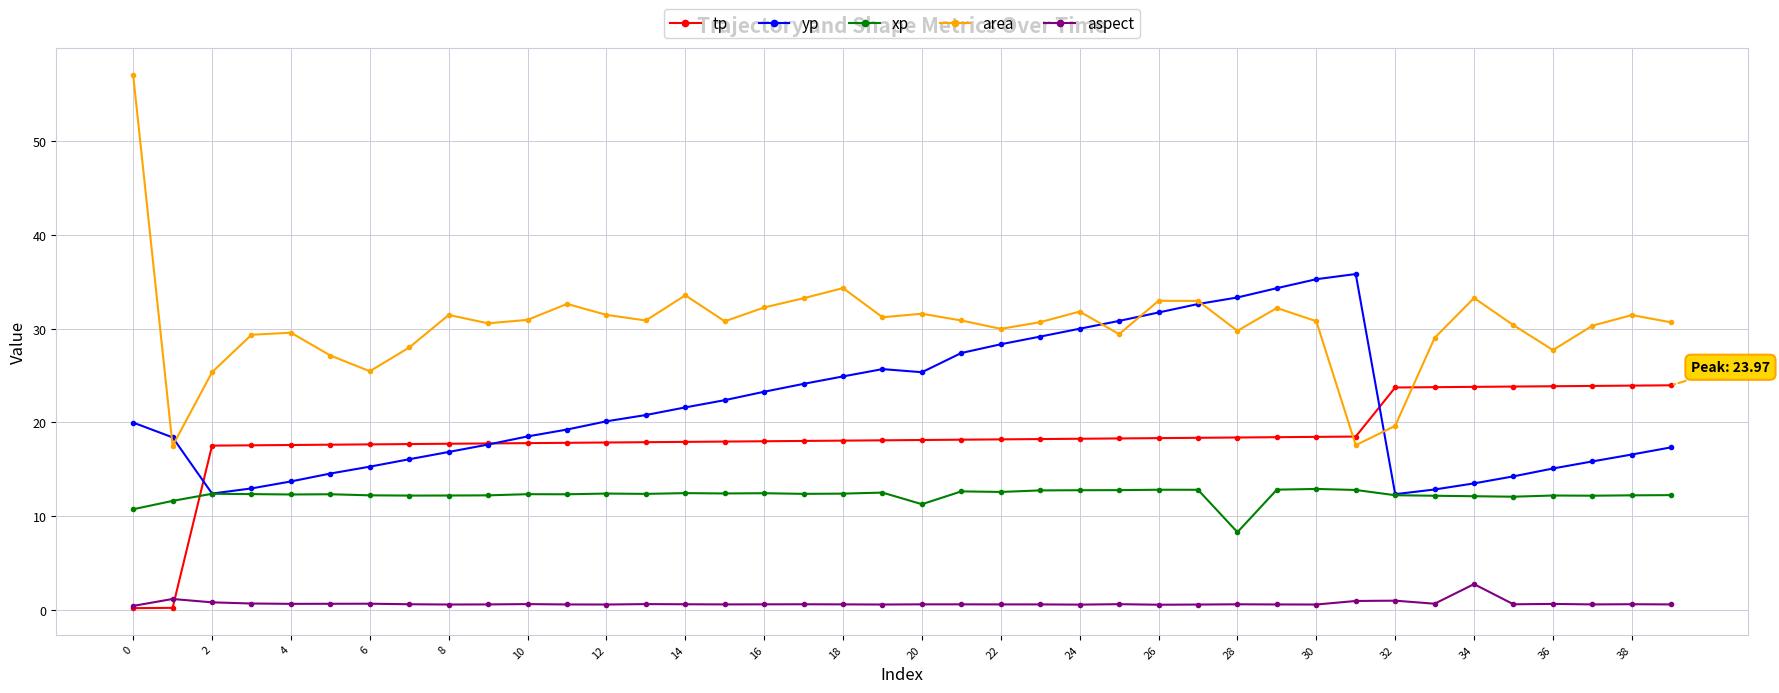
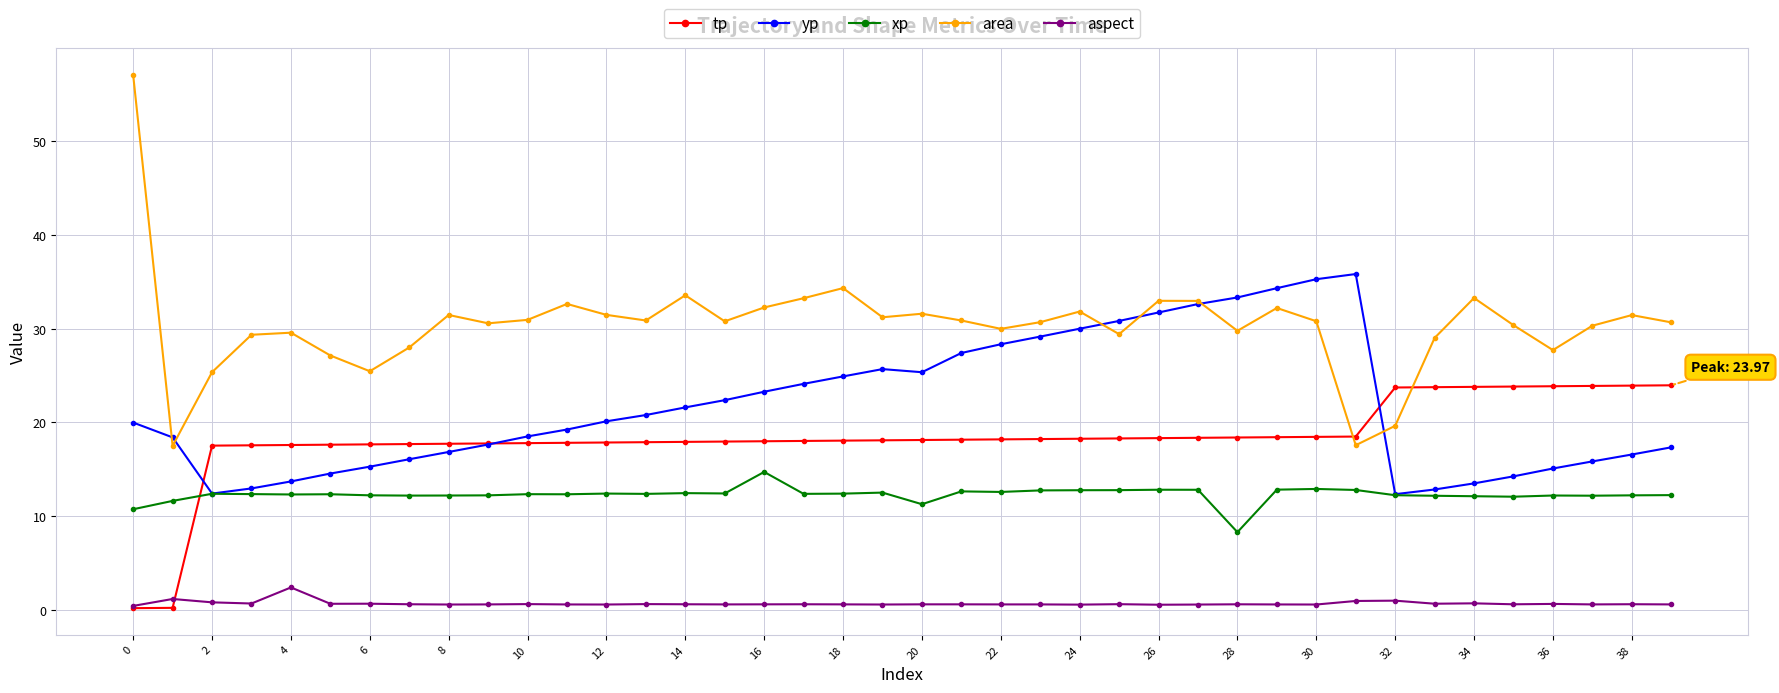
aspect, 4: 1 -> 2
xp, 16: 12 -> 15
aspect, 34: 3 -> 1
